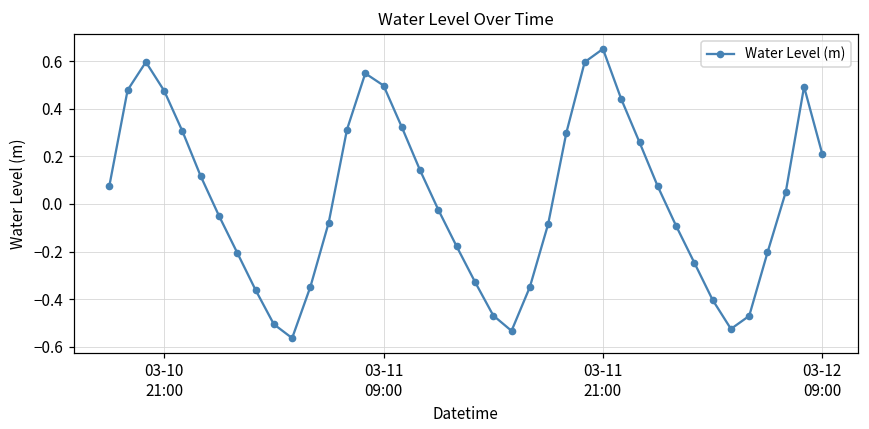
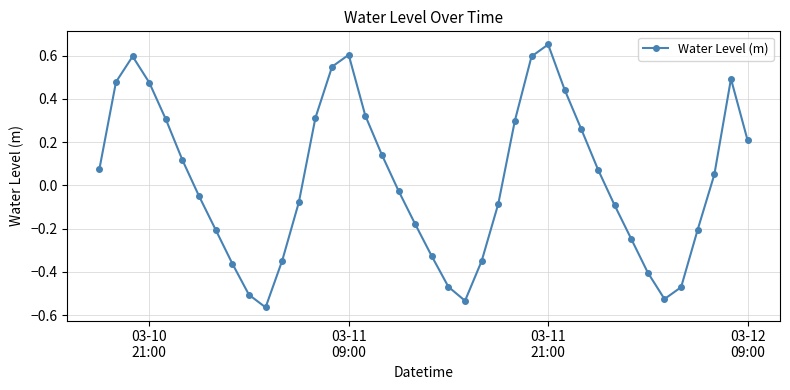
03-11 09:00: 0.50 -> 0.60
